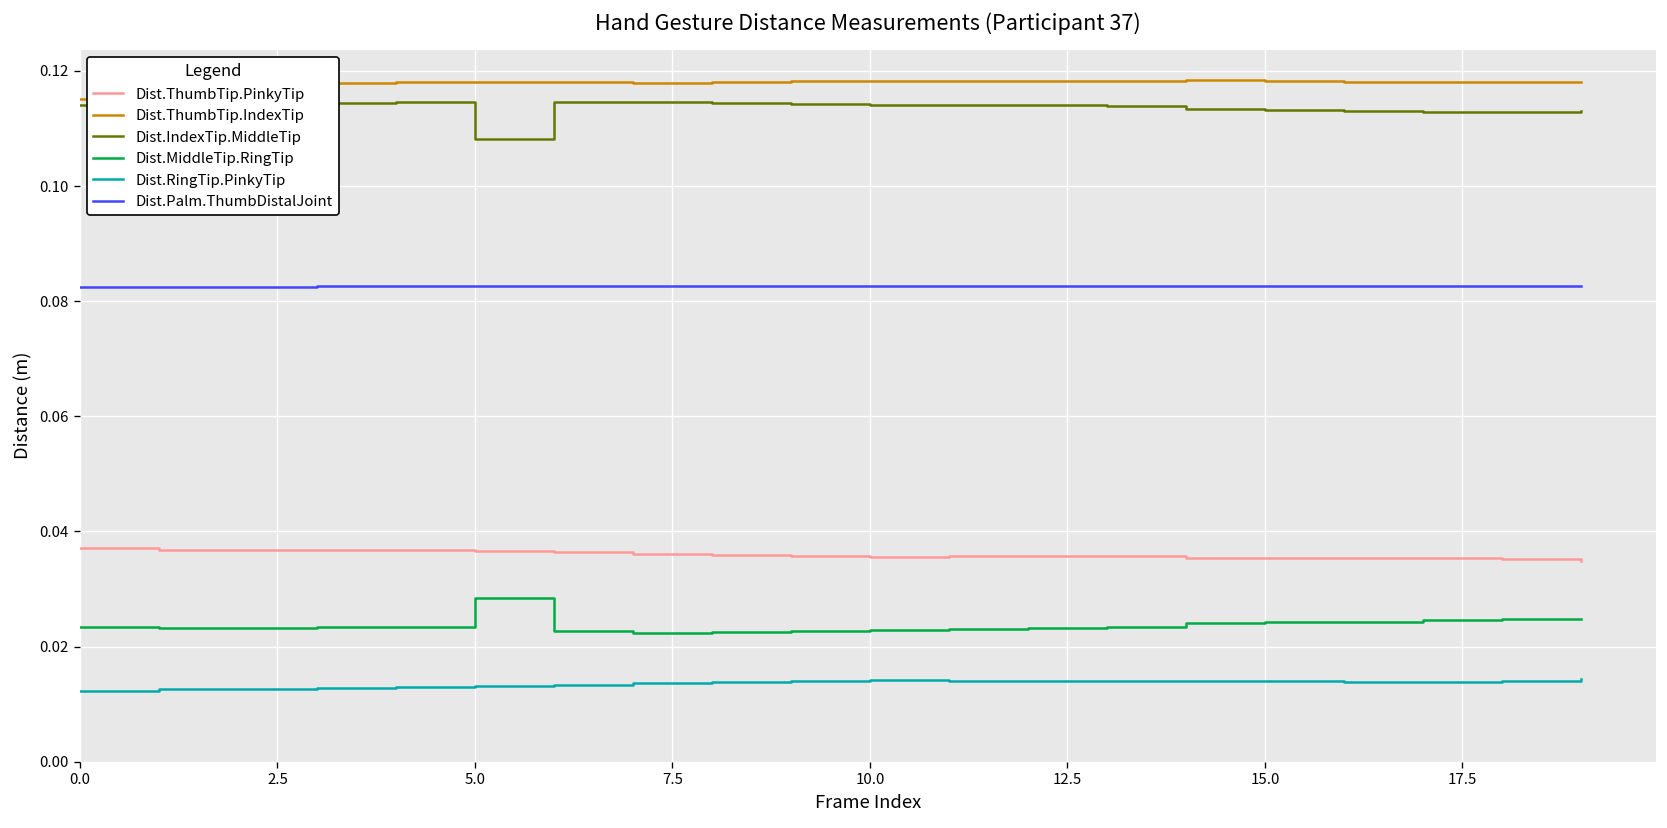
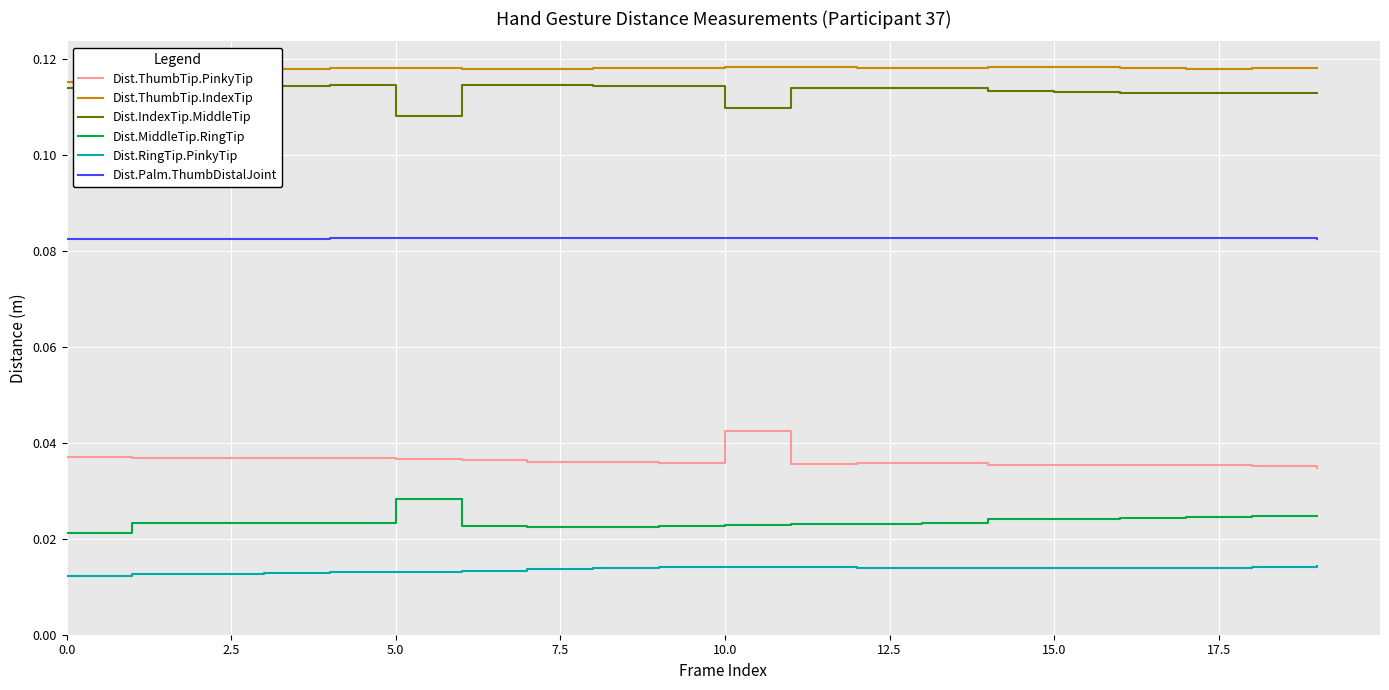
Dist.MiddleTip.RingTip, 0.0: 0.023 -> 0.021
Dist.ThumbTip.PinkyTip, 10.0: 0.036 -> 0.042
Dist.IndexTip.MiddleTip, 10.0: 0.114 -> 0.110
